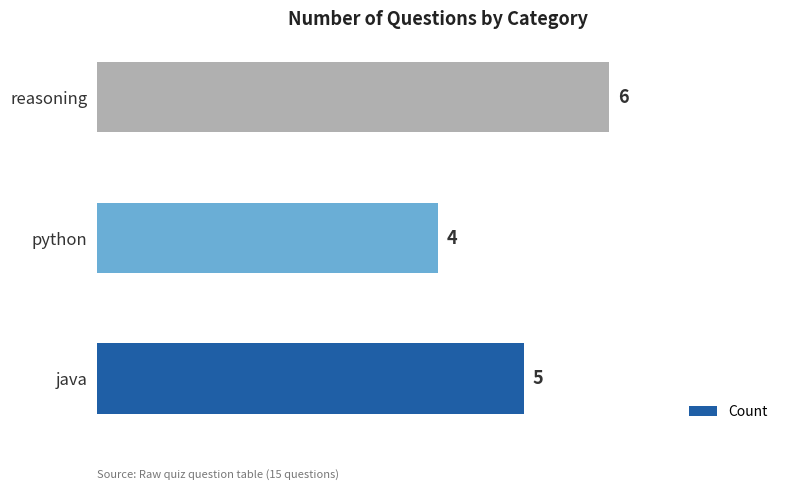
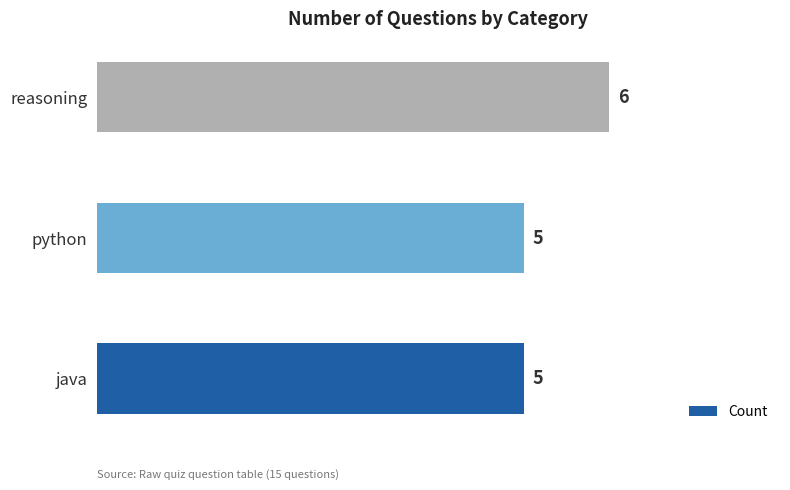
python: 4 -> 5
